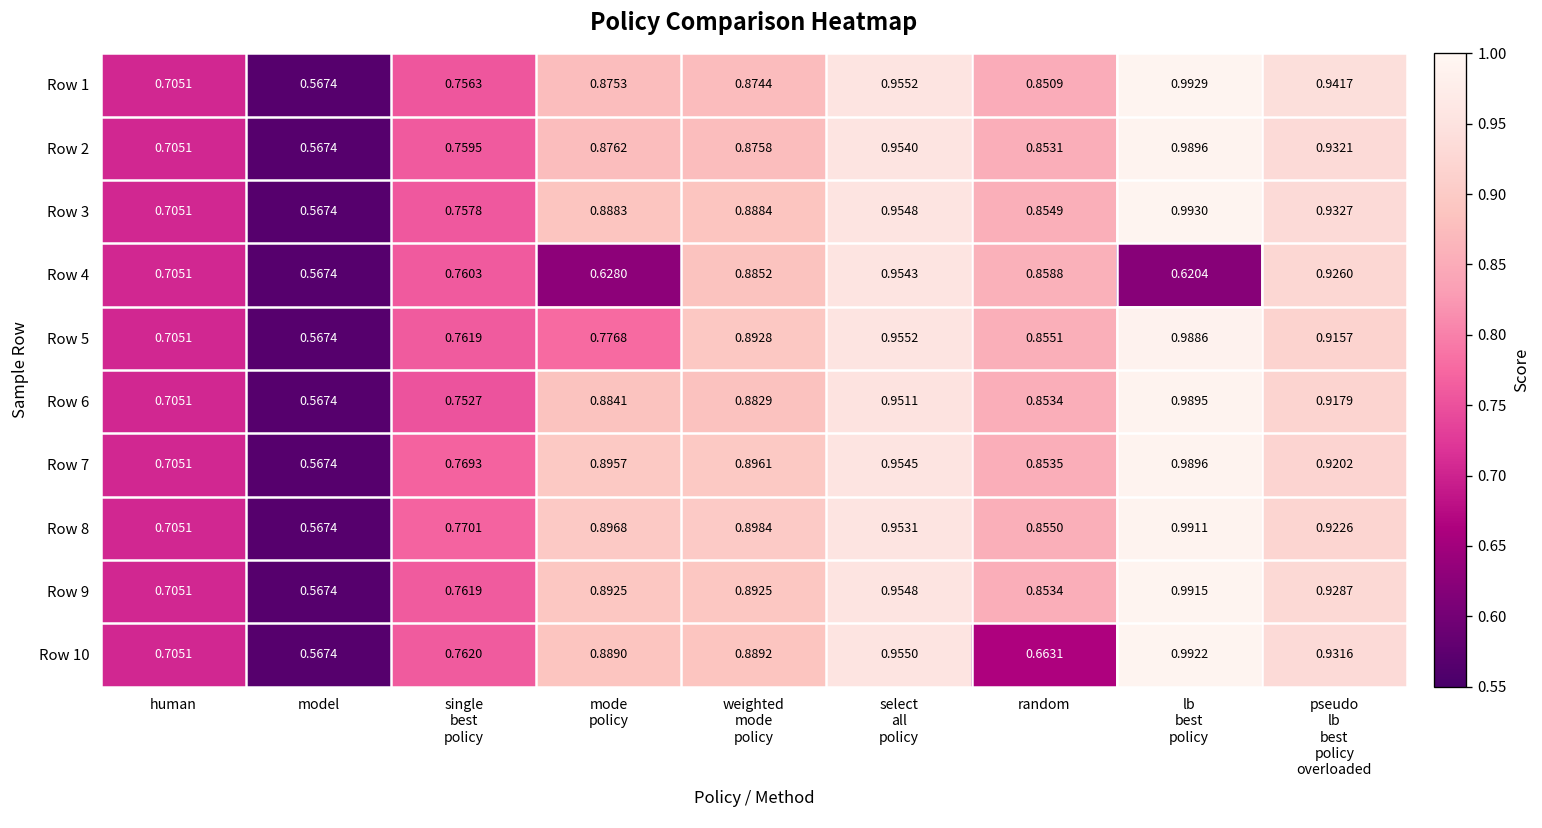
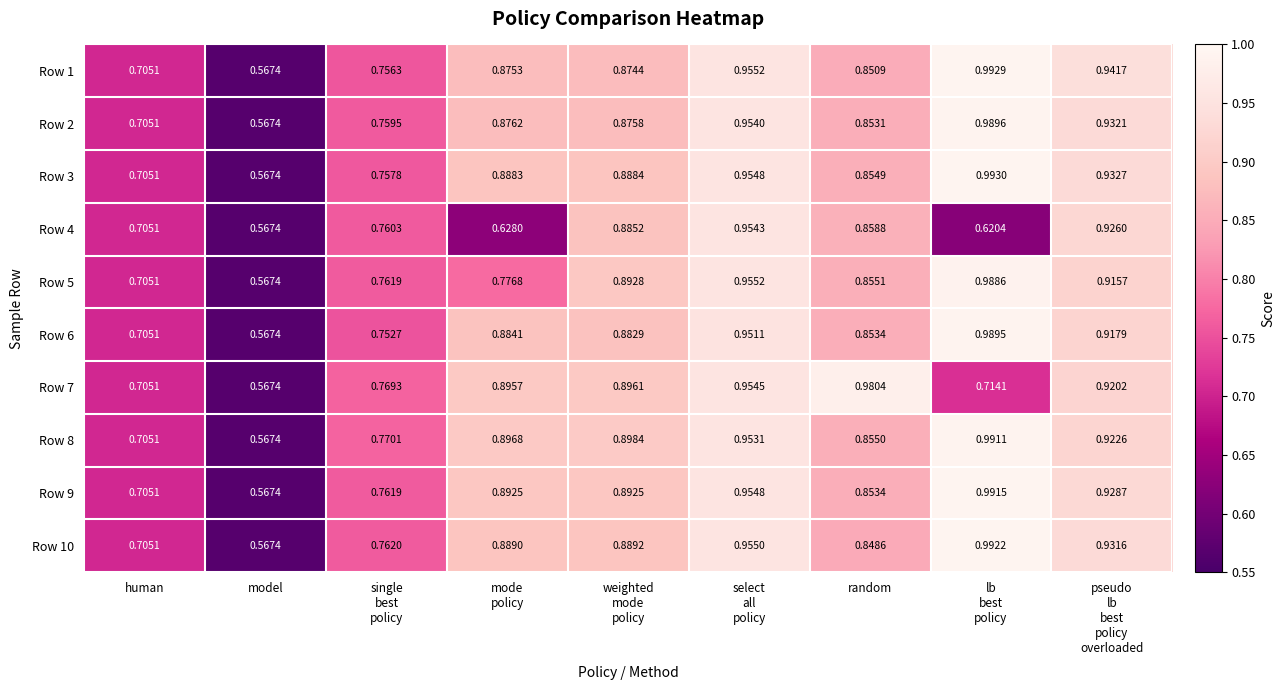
Row 7, random: 0.8535 -> 0.9804
Row 7, lb best policy: 0.9896 -> 0.7141
Row 10, random: 0.6631 -> 0.8486
